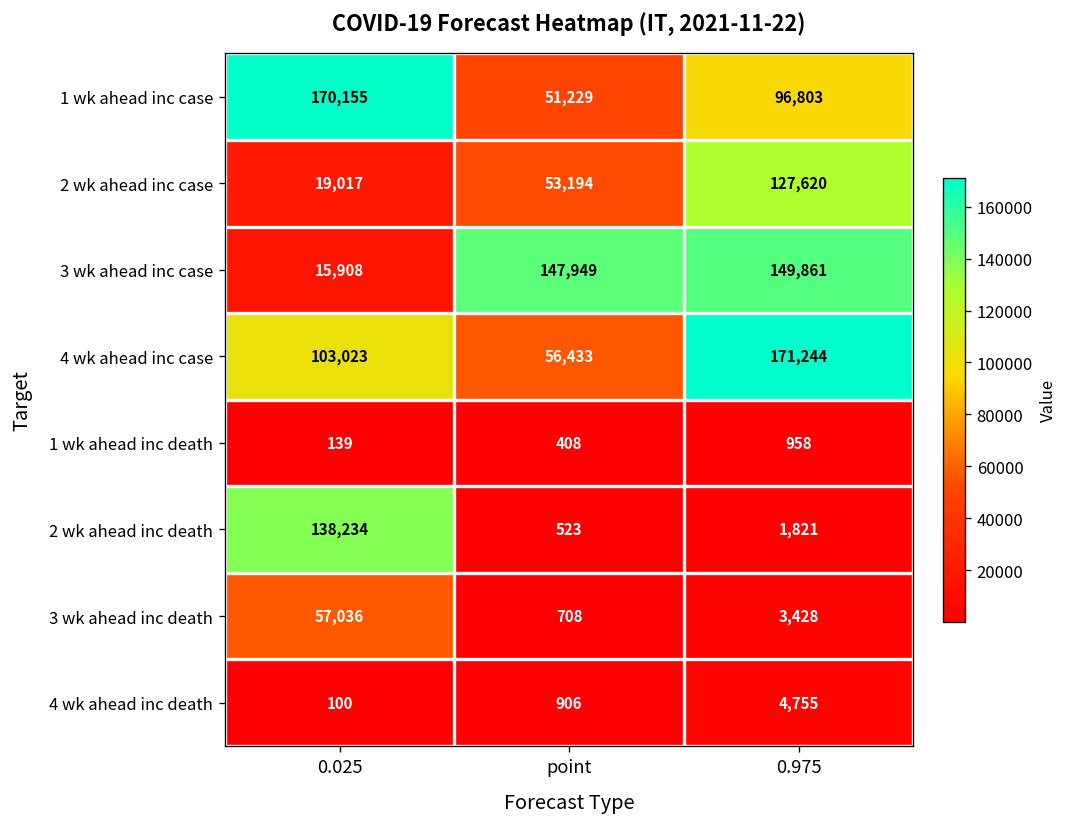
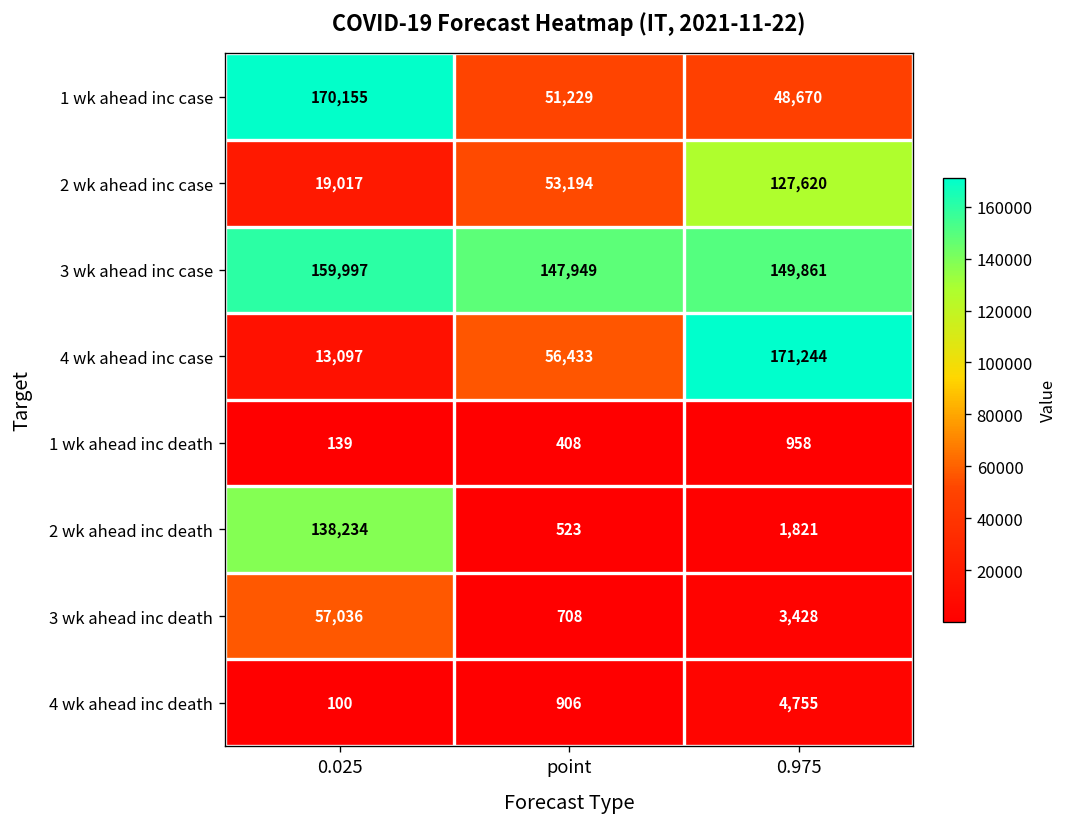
1 wk ahead inc case, 0.975: 96,803 -> 48,670
3 wk ahead inc case, 0.025: 15,908 -> 159,997
4 wk ahead inc case, 0.025: 103,023 -> 13,097
